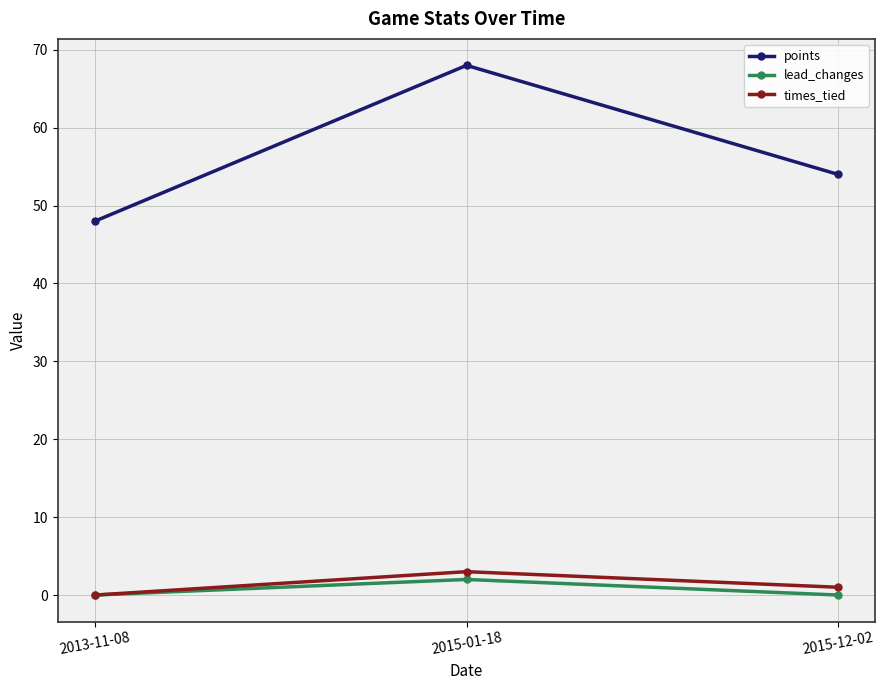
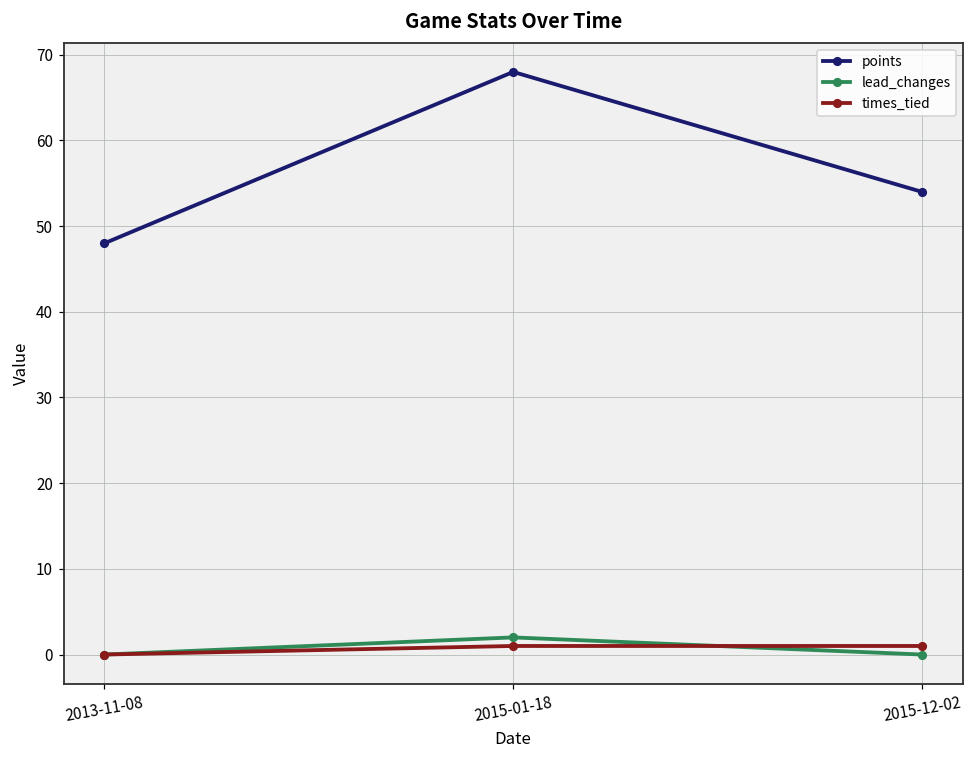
times_tied, 2015-01-18: 3 -> 1
